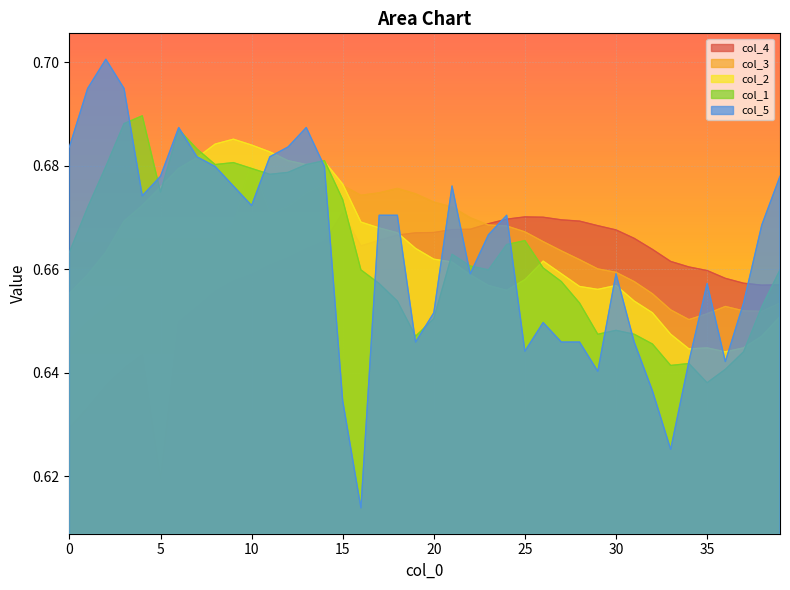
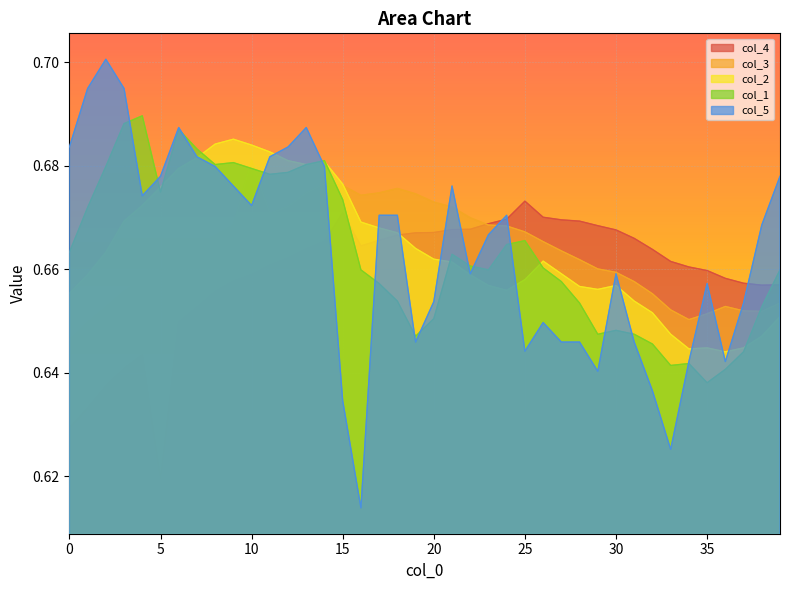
col_5, 20: 0.652 -> 0.654
col_4, 25: 0.670 -> 0.673
